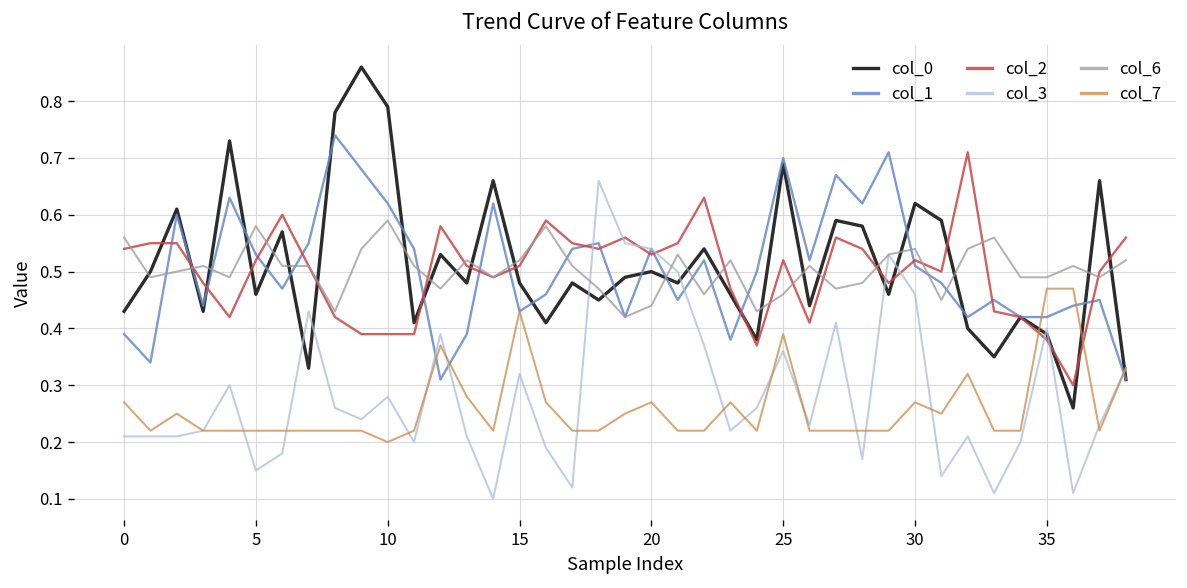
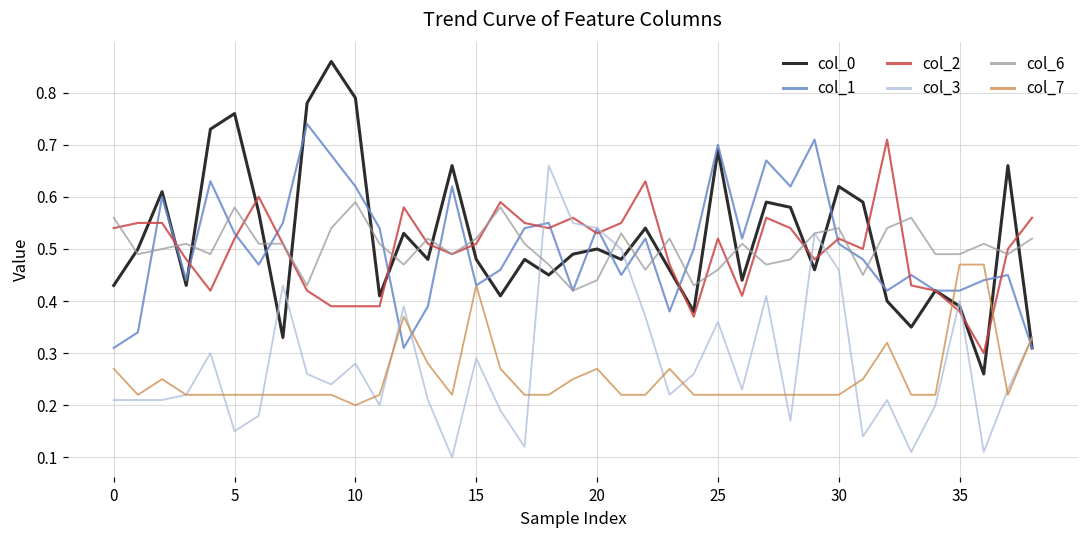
col_1, 0: 0.39 -> 0.31
col_0, 5: 0.46 -> 0.76
col_3, 15: 0.32 -> 0.29
col_7, 25: 0.39 -> 0.22
col_7, 30: 0.27 -> 0.22
